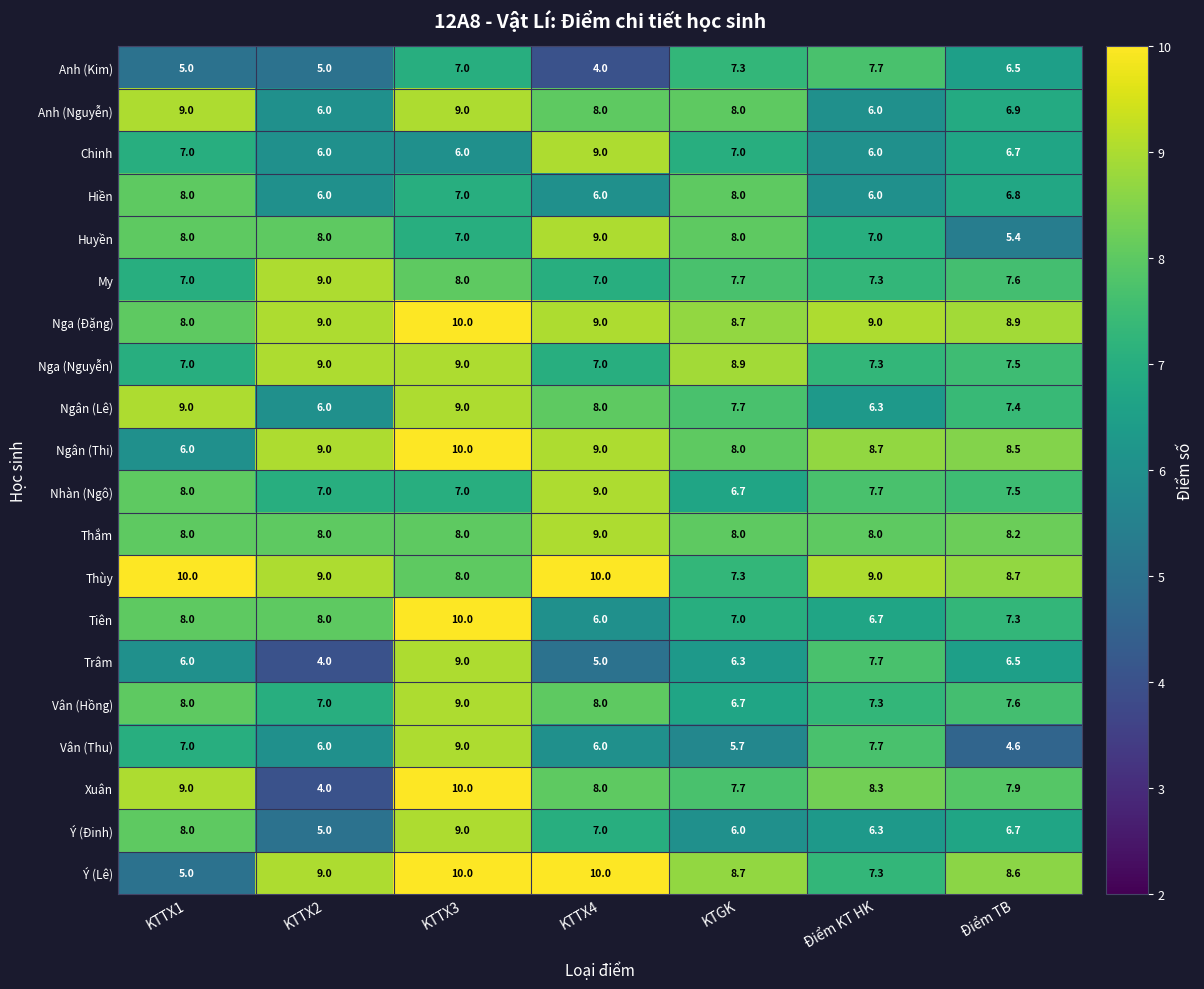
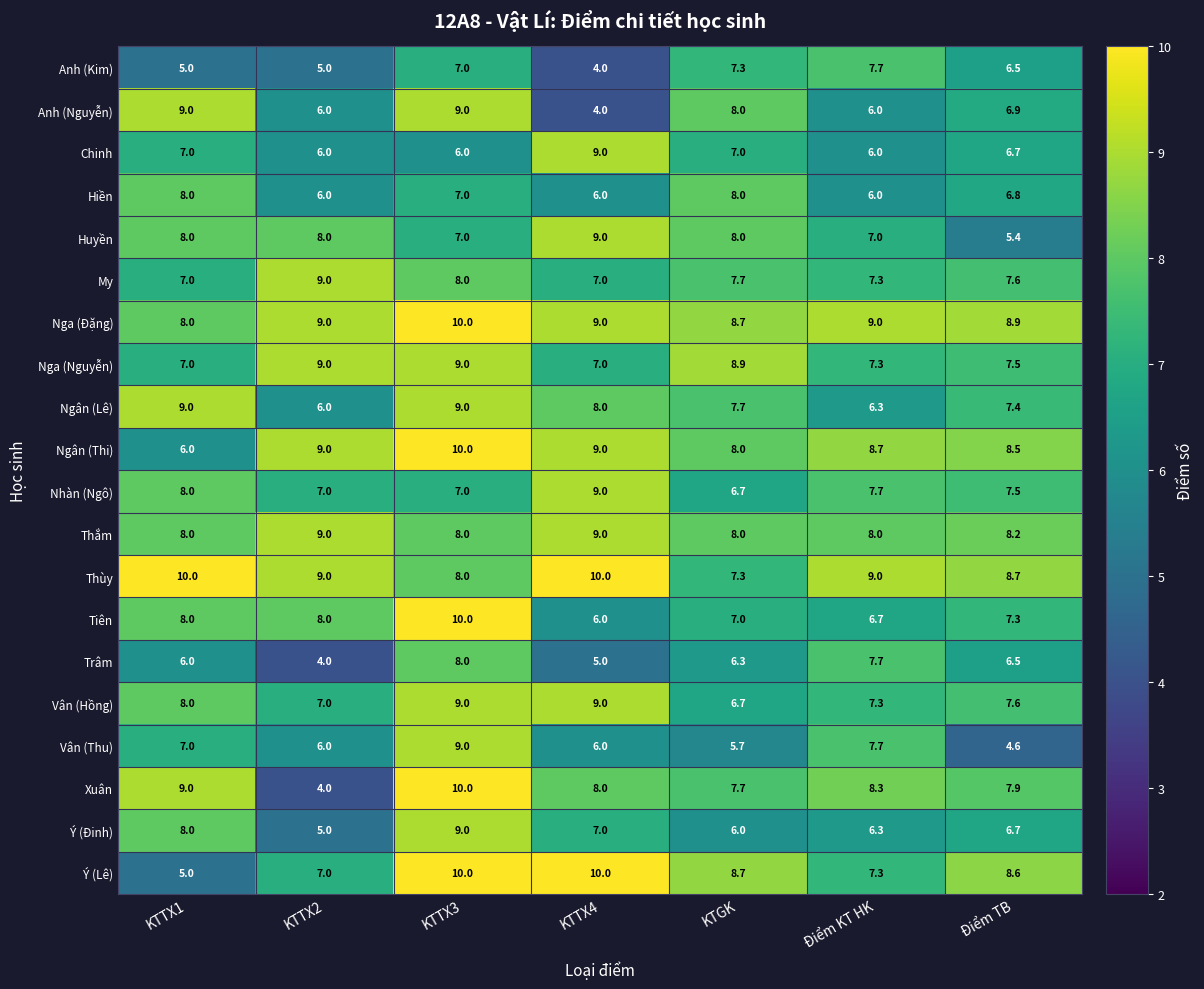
Anh (Nguyễn), KTTX4: 8.0 -> 4.0
Thắm, KTTX2: 8.0 -> 9.0
Trâm, KTTX3: 9.0 -> 8.0
Vân (Hồng), KTTX4: 8.0 -> 9.0
Ý (Lê), KTTX2: 9.0 -> 7.0
